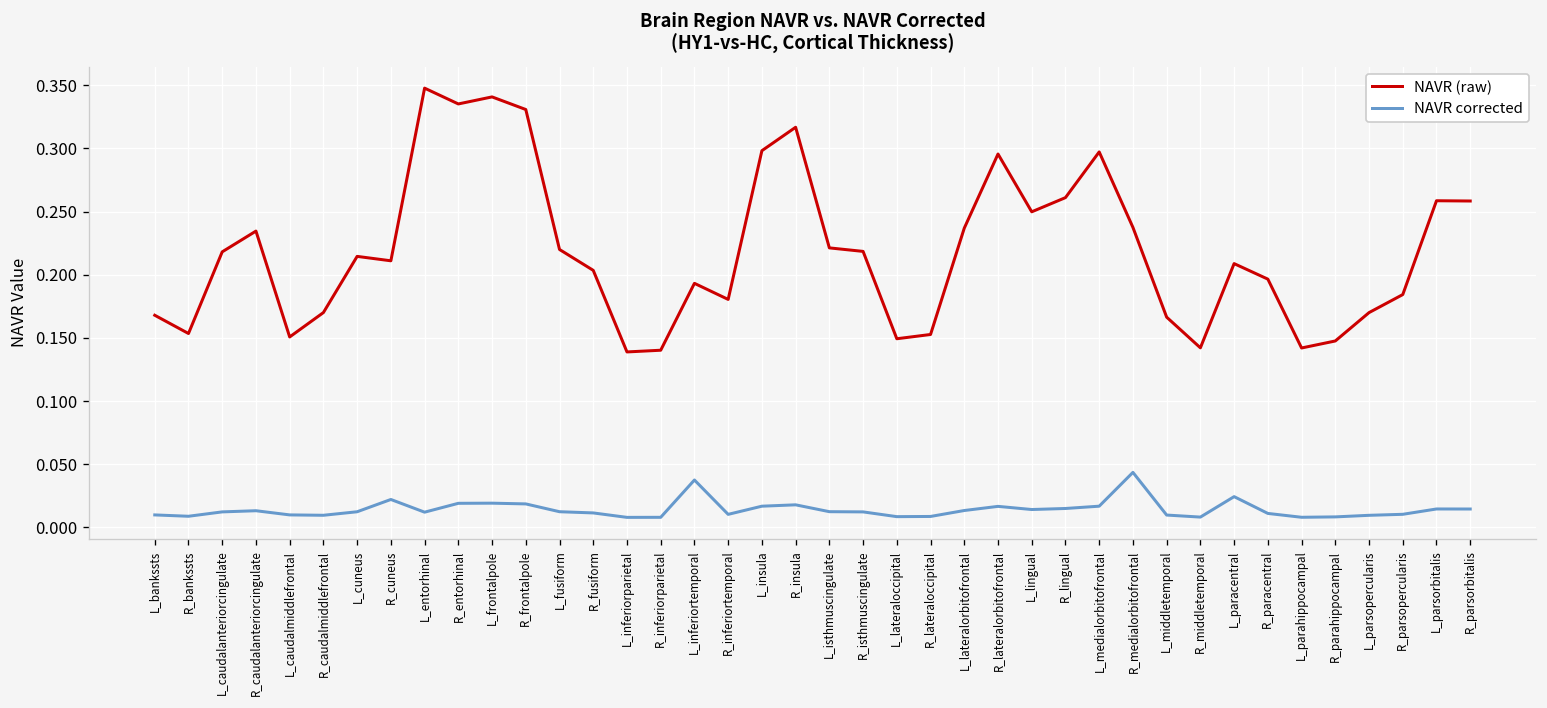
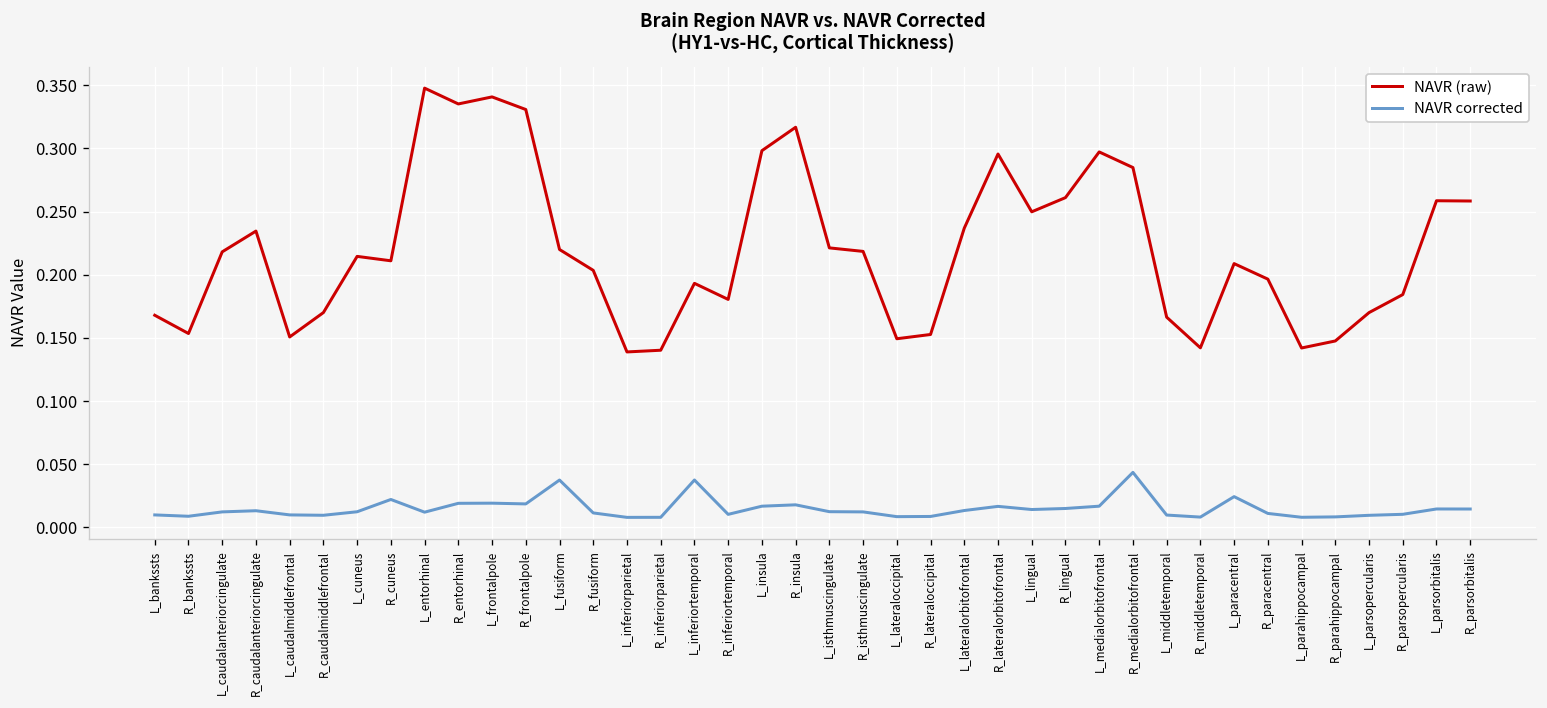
NAVR corrected, L_fusiform: 0.012 -> 0.037
NAVR (raw), R_medialorbitofrontal: 0.237 -> 0.285
